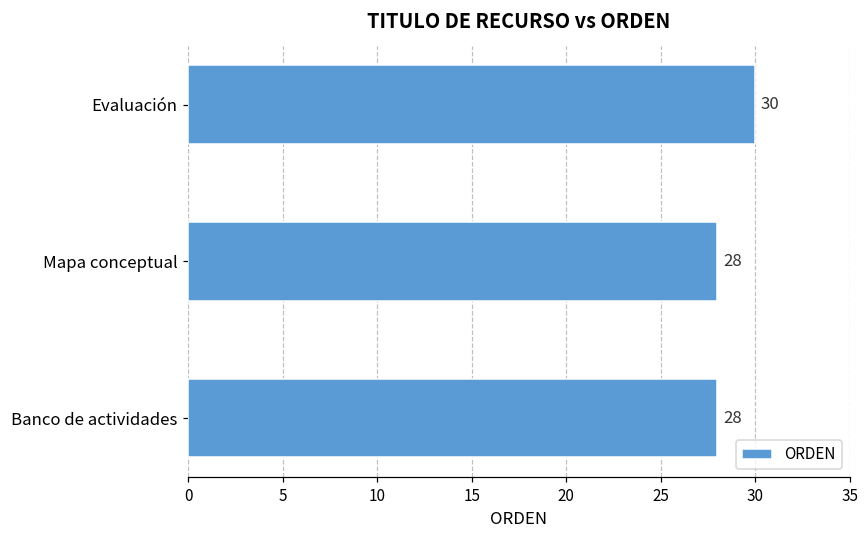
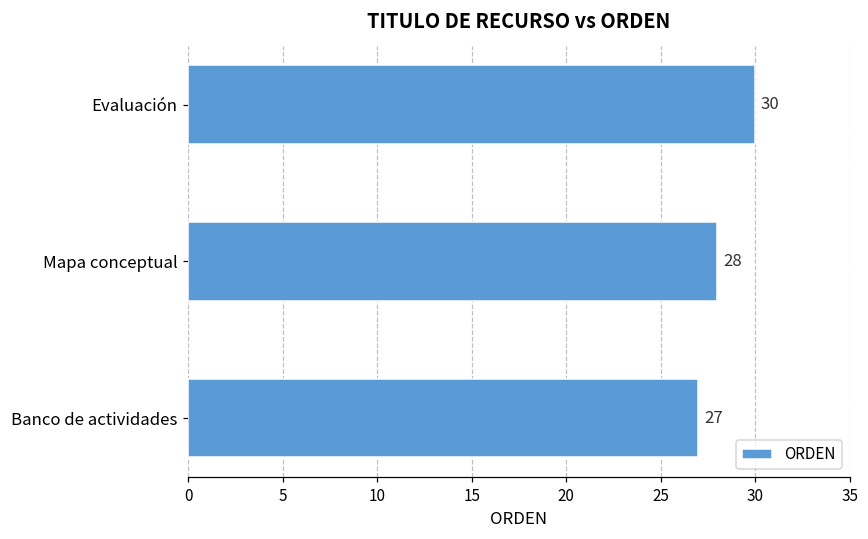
Banco de actividades: 28 -> 27
